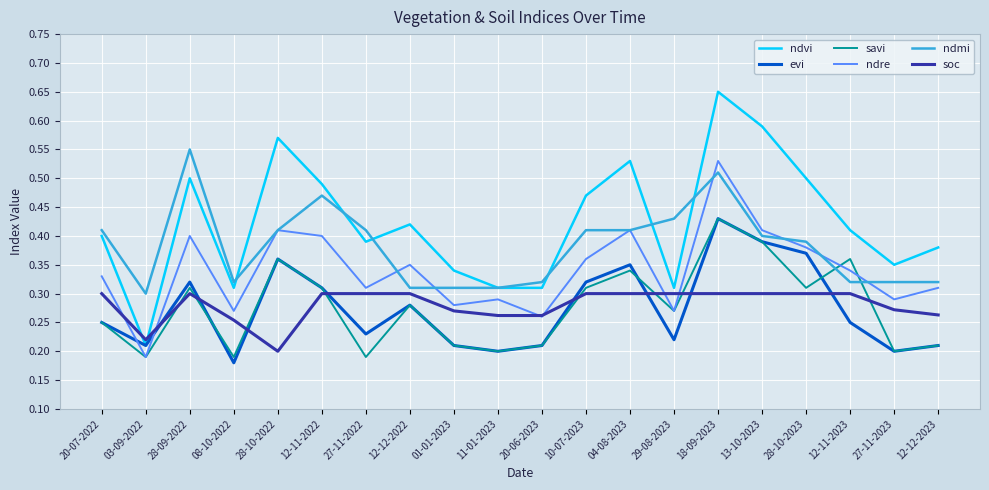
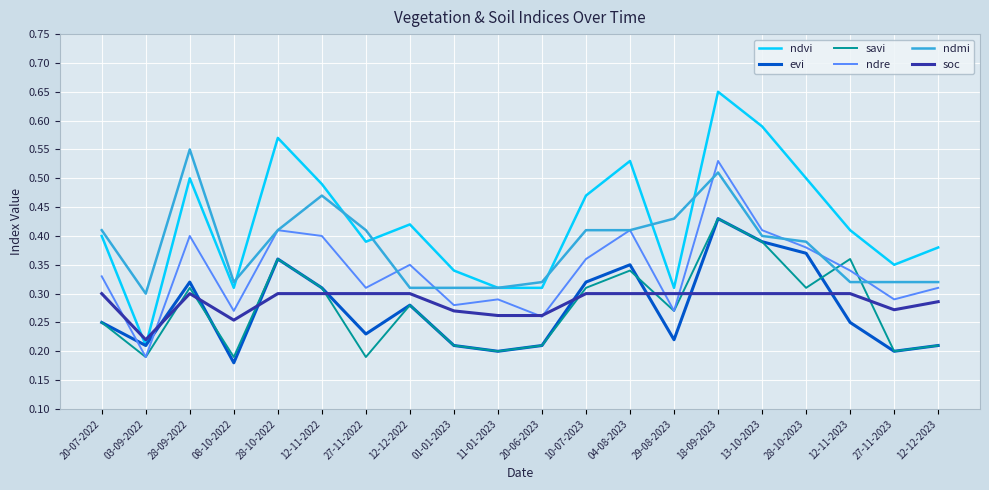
soc, 28-10-2022: 0.2 -> 0.3
soc, 12-12-2023: 0.26 -> 0.29
